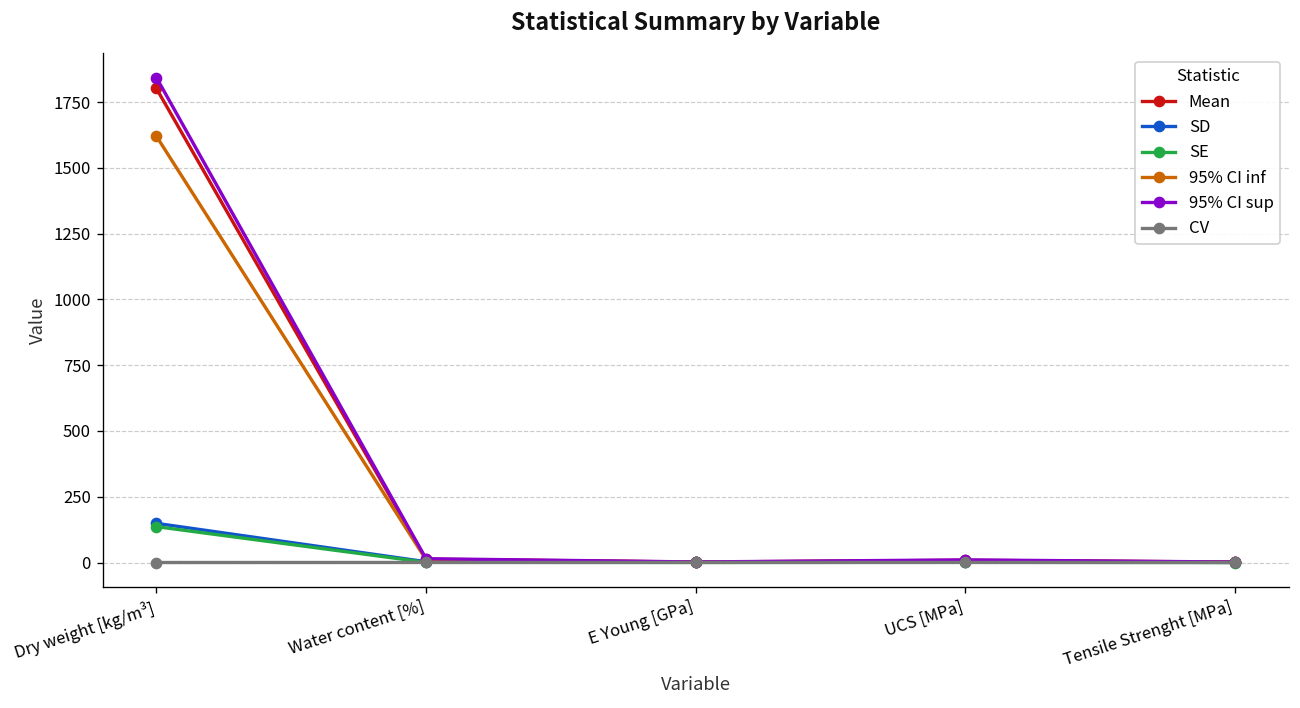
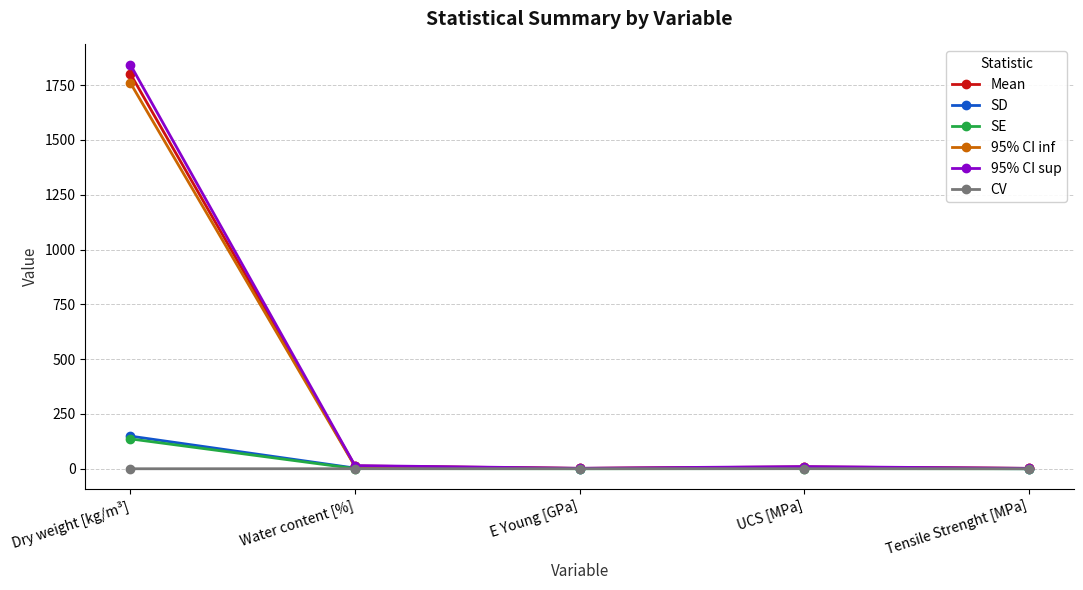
95% CI inf, Dry weight [kg/m³]: 1620 -> 1760
